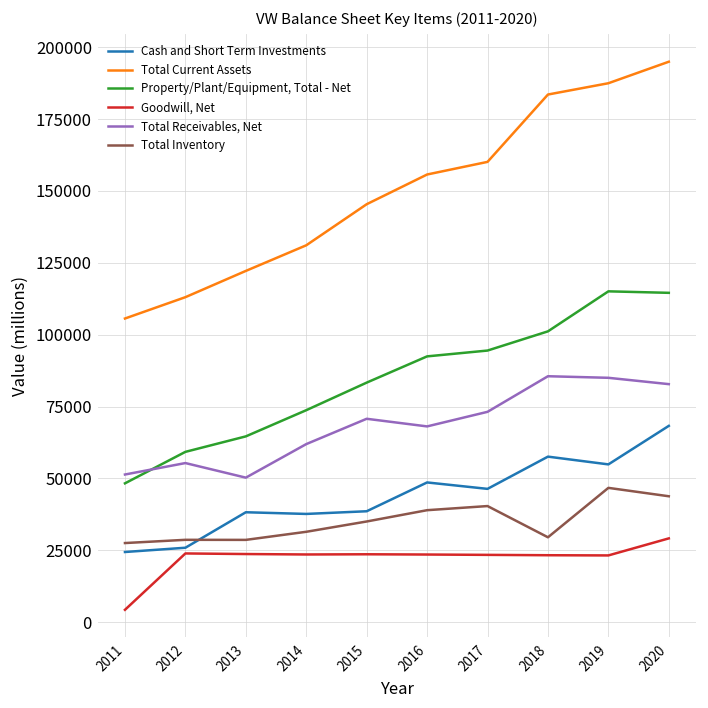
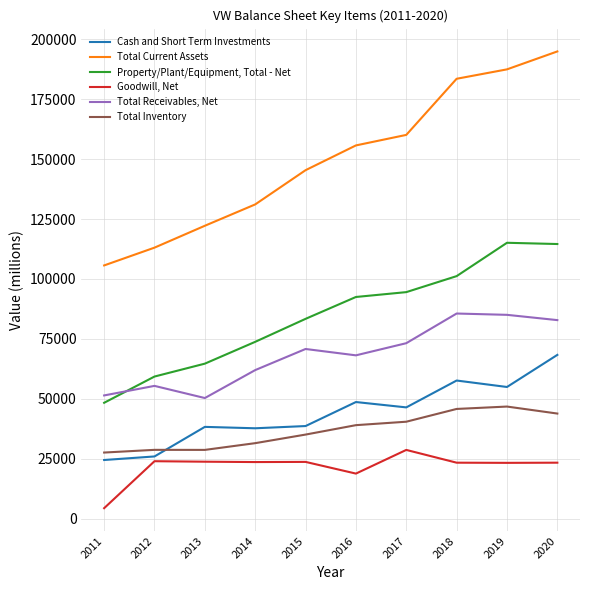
Goodwill, Net, 2016: 24000 -> 19000
Goodwill, Net, 2017: 23000 -> 29000
Total Inventory, 2018: 30000 -> 46000
Goodwill, Net, 2020: 29000 -> 23000
